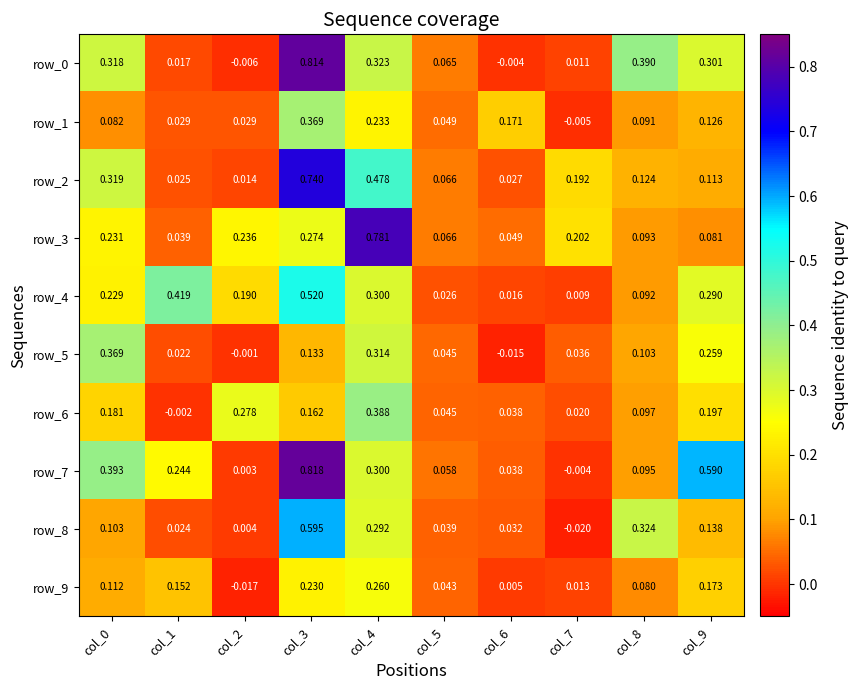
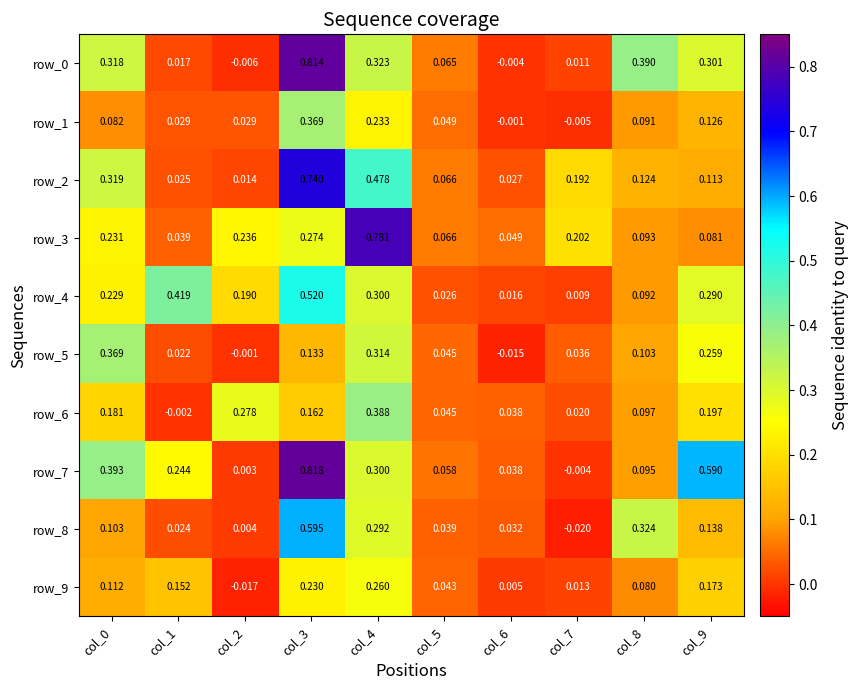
row_1, col_6: 0.171 -> -0.001
